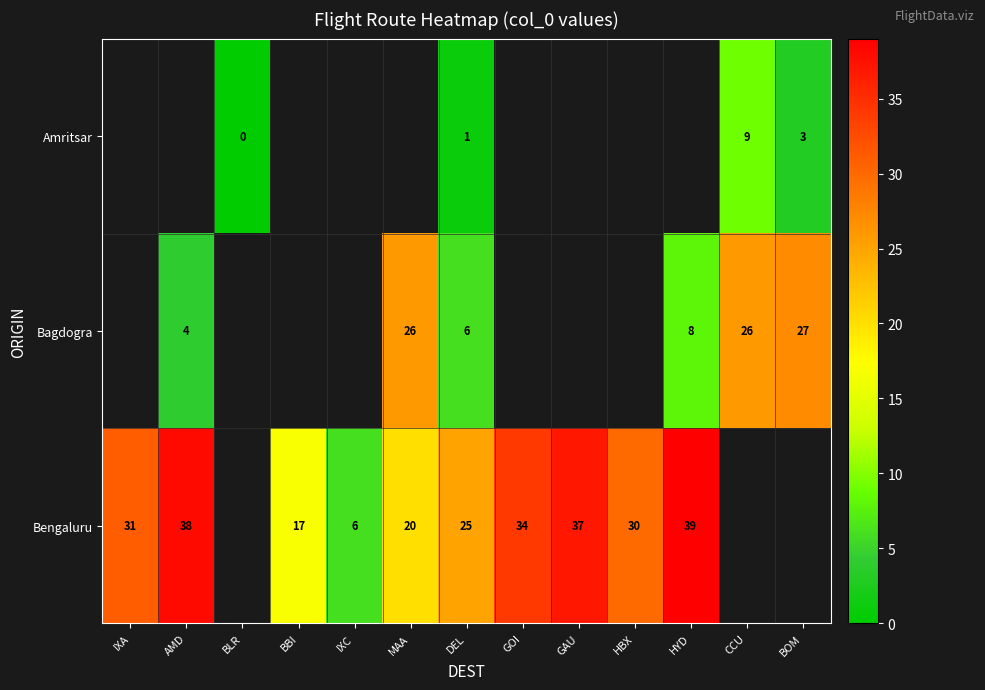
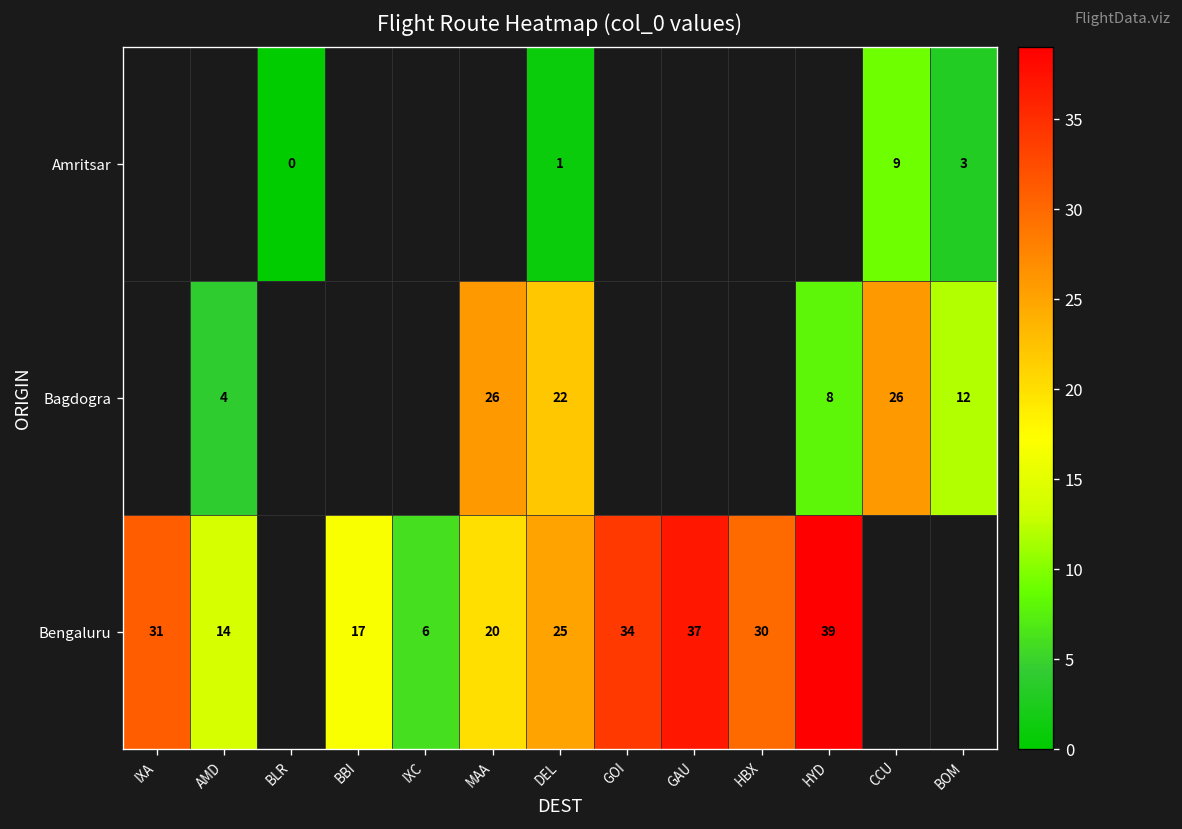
Bagdogra, DEL: 6 -> 22
Bagdogra, BOM: 27 -> 12
Bengaluru, AMD: 38 -> 14
